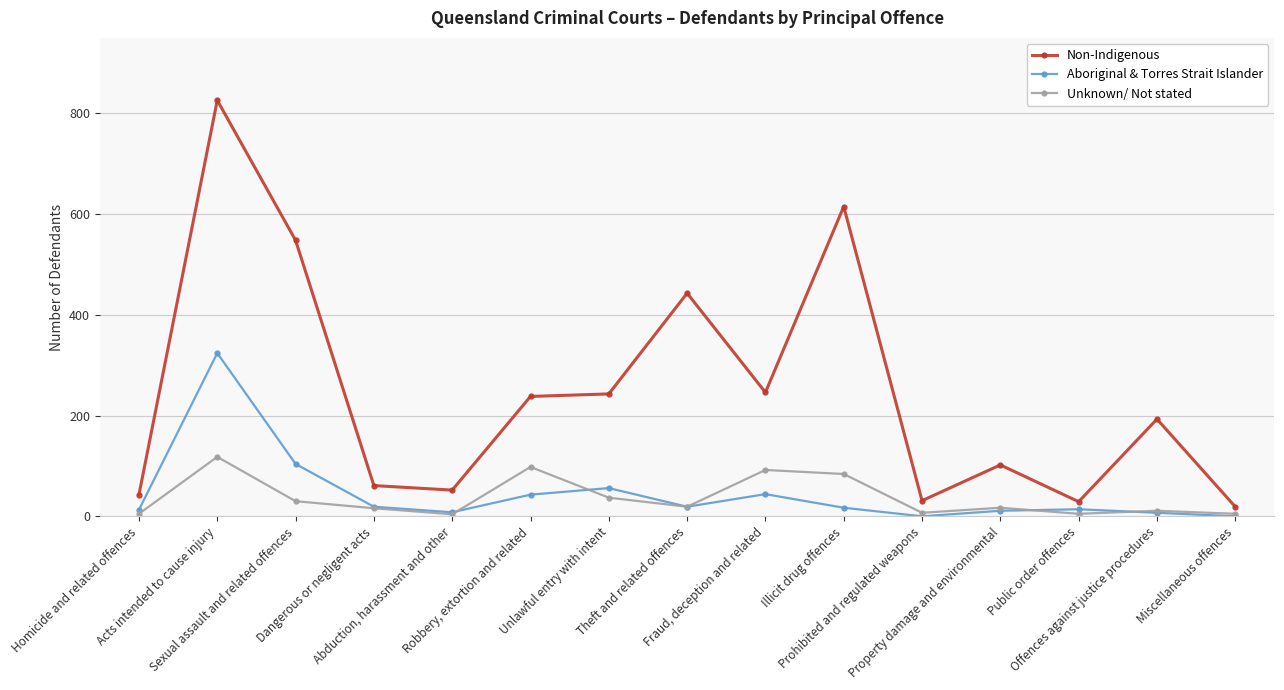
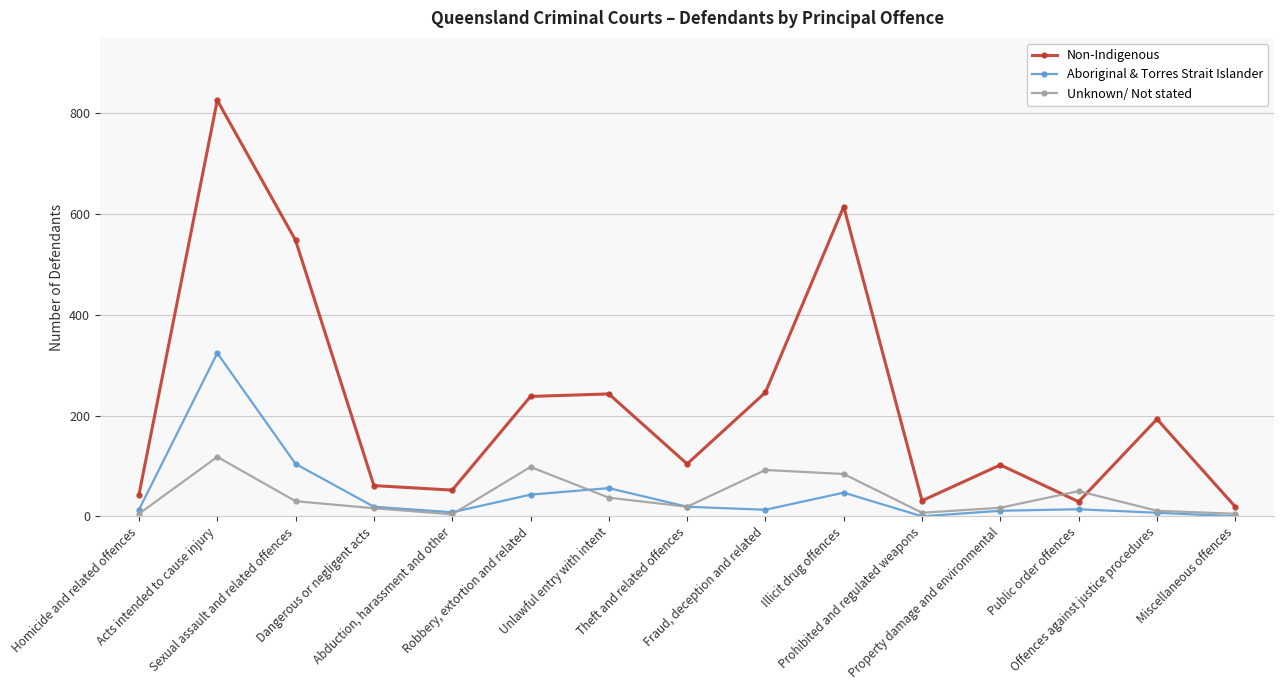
Non-Indigenous, Theft and related offences: 440 -> 100
Aboriginal & Torres Strait Islander, Fraud, deception and related: 40 -> 10
Aboriginal & Torres Strait Islander, Illicit drug offences: 20 -> 50
Unknown/ Not stated, Public order offences: 10 -> 50
